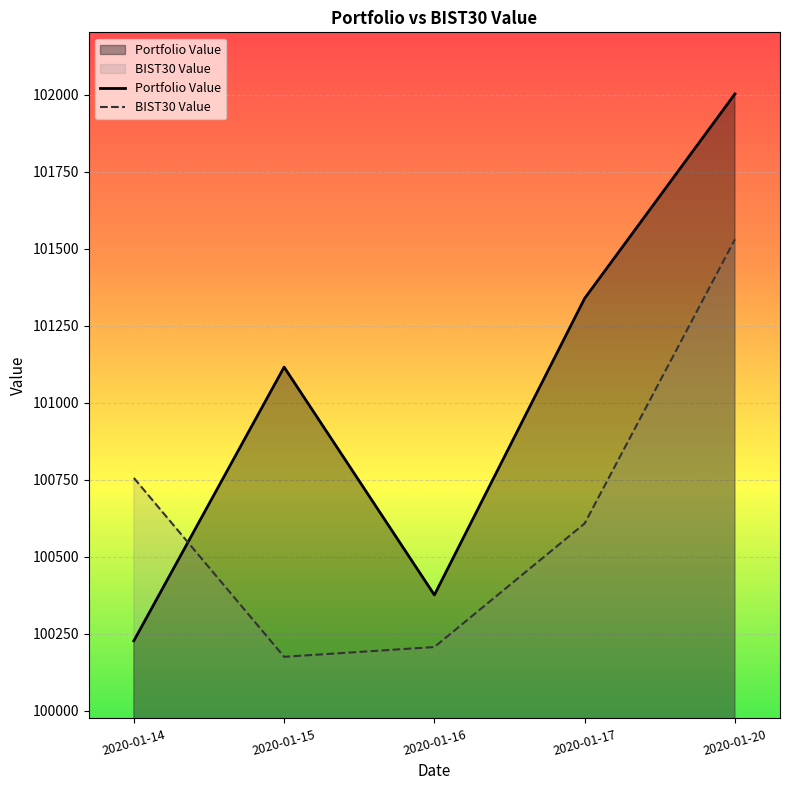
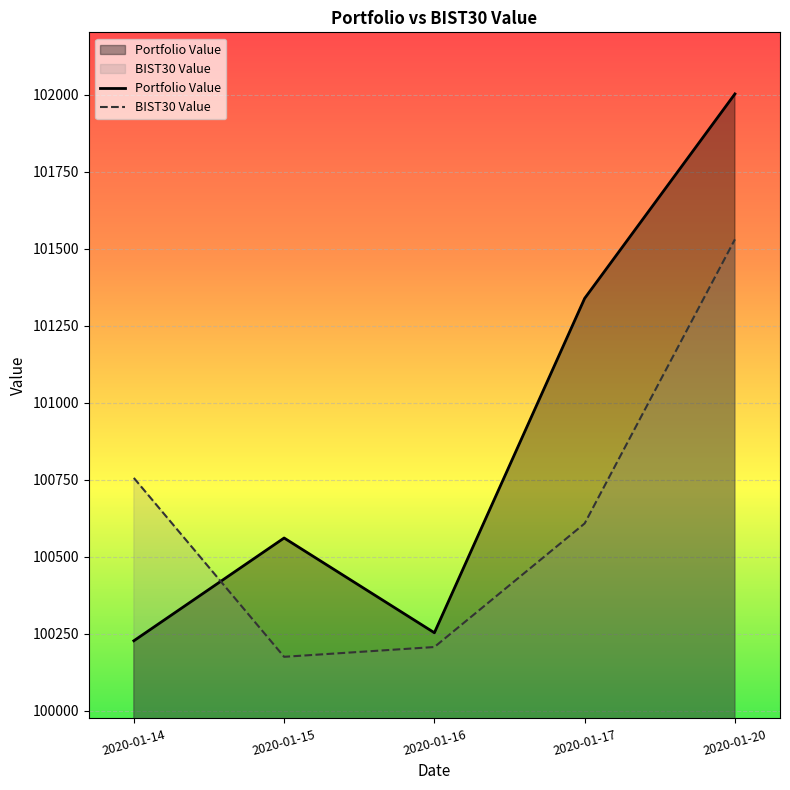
Portfolio Value, 2020-01-15: 101120 -> 100560
Portfolio Value, 2020-01-16: 100380 -> 100250
